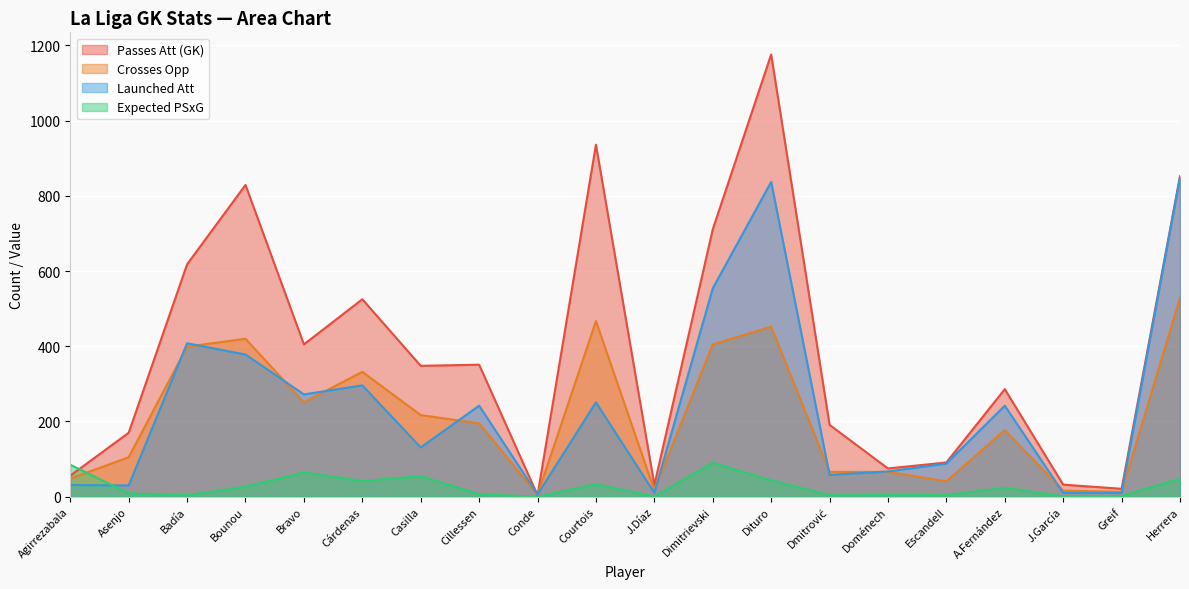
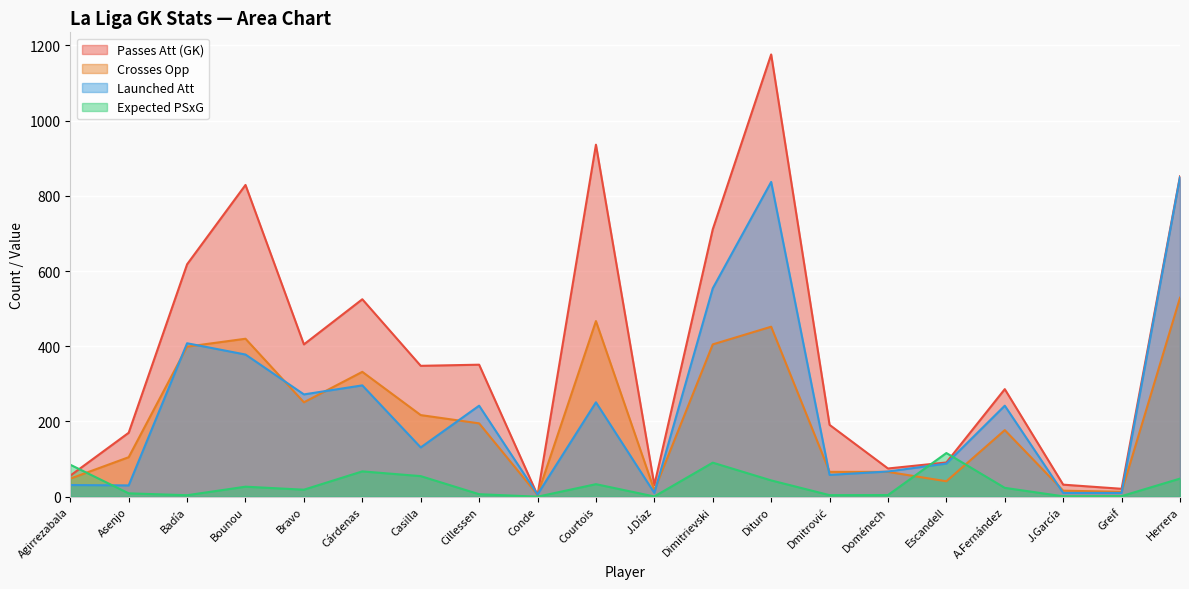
Expected PSxG, Bravo: 60 -> 20
Expected PSxG, Cárdenas: 40 -> 70
Expected PSxG, Escandell: 0 -> 120
